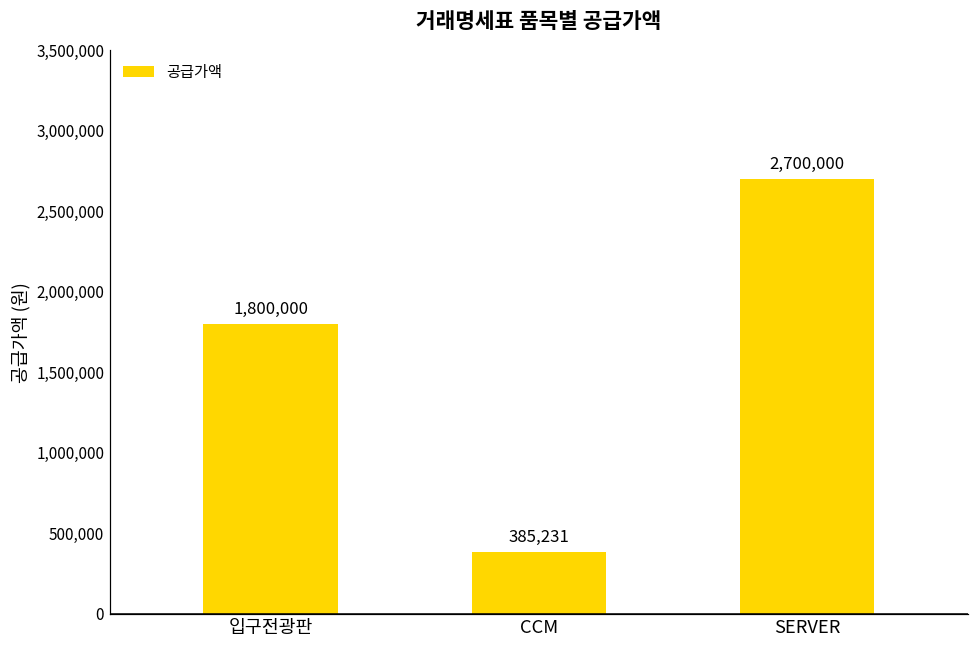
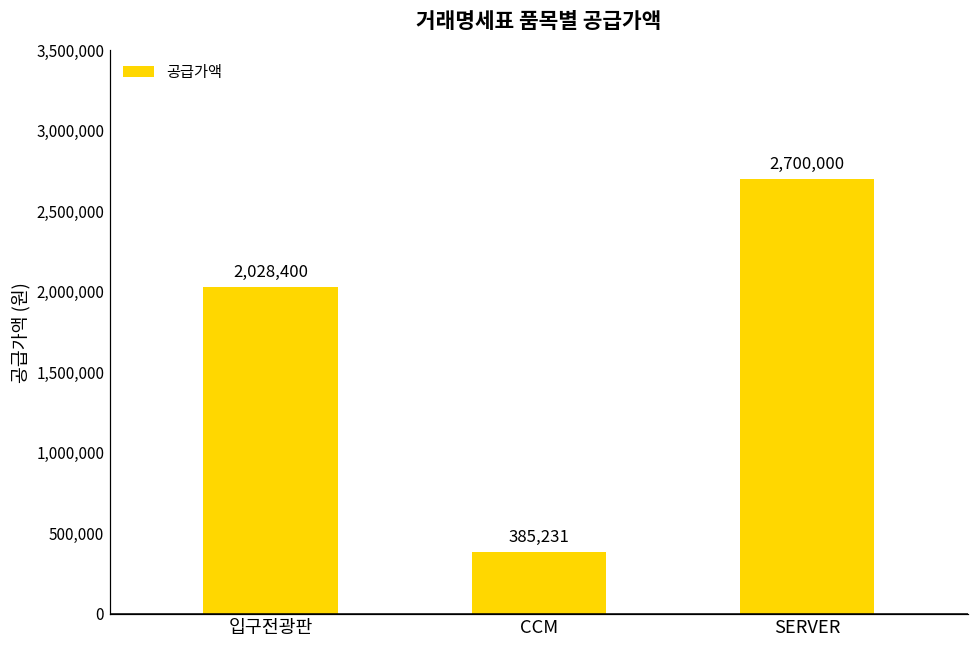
입구전광판: 1,800,000 -> 2,028,400
